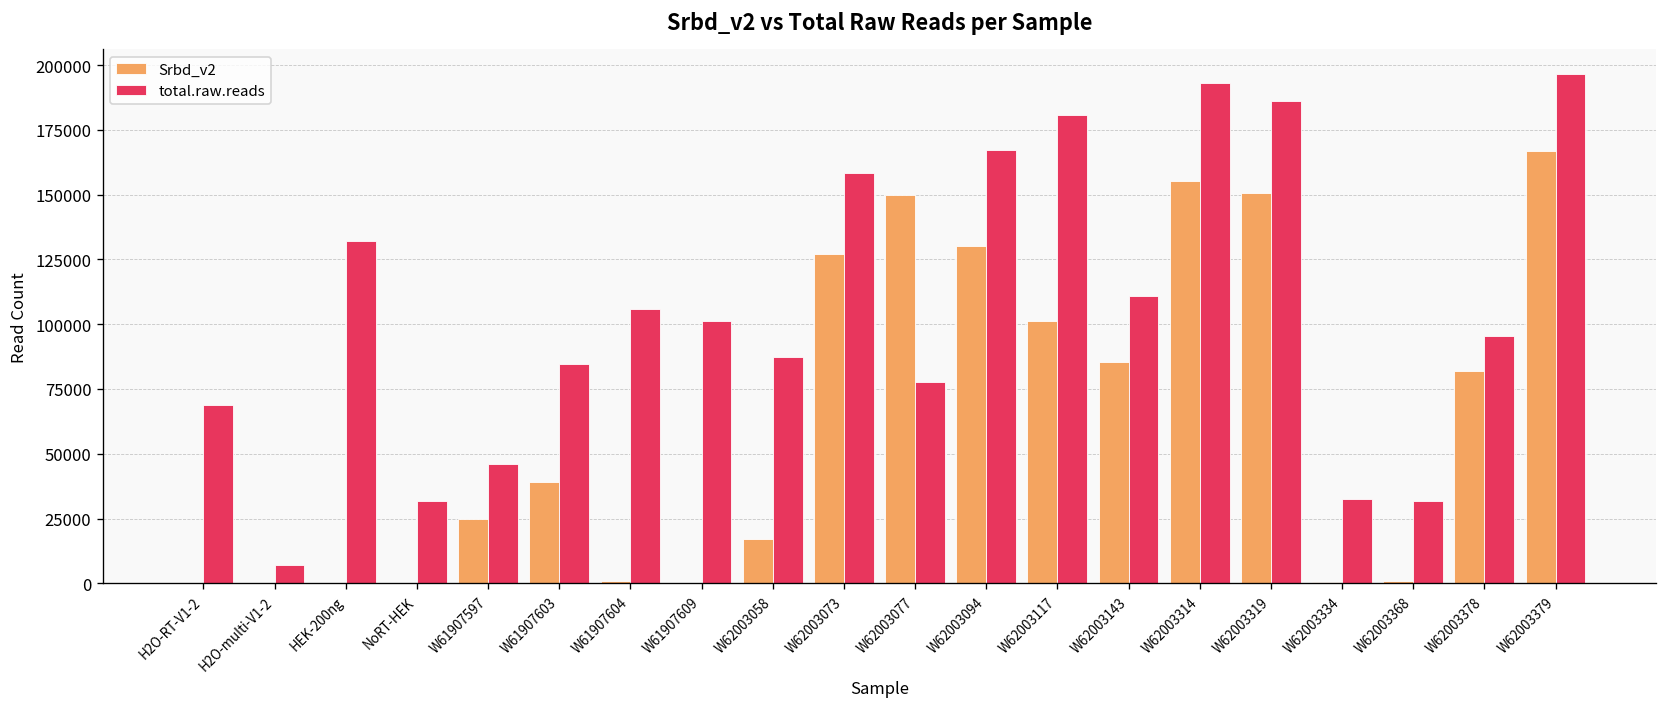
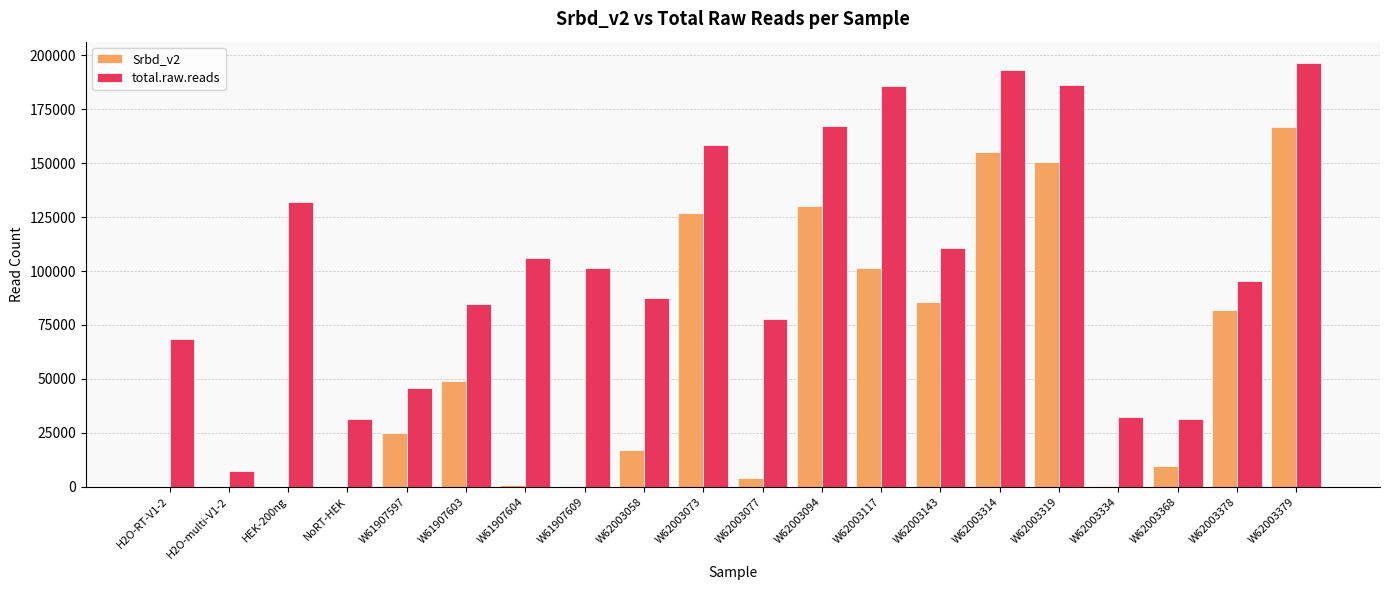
Srbd_v2, W61907603: 39000 -> 49000
Srbd_v2, W62003077: 150000 -> 4000
total.raw.reads, W62003117: 181000 -> 186000
Srbd_v2, W62003368: 1000 -> 10000
